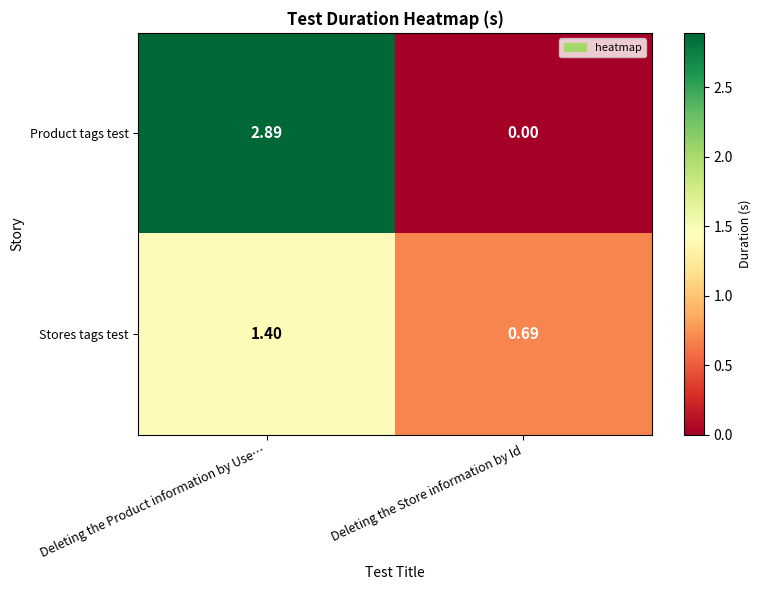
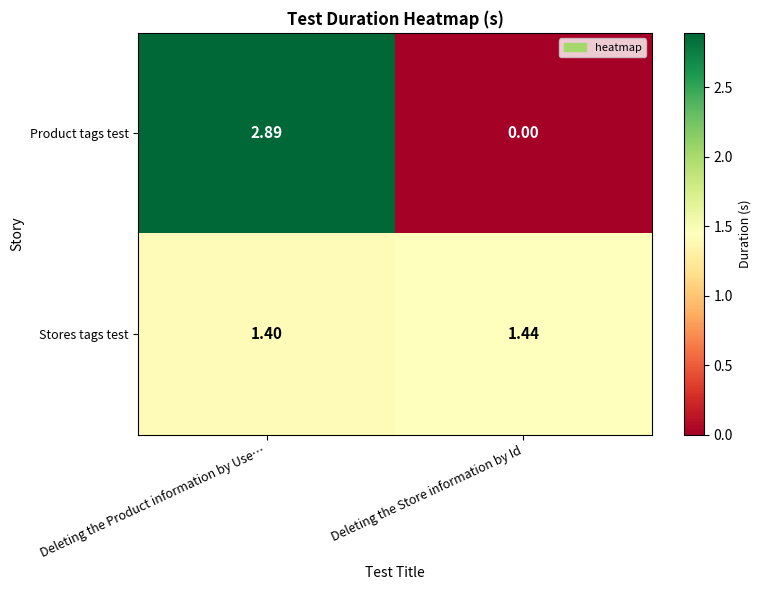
Stores tags test, Deleting the Store information by Id: 0.69 -> 1.44
